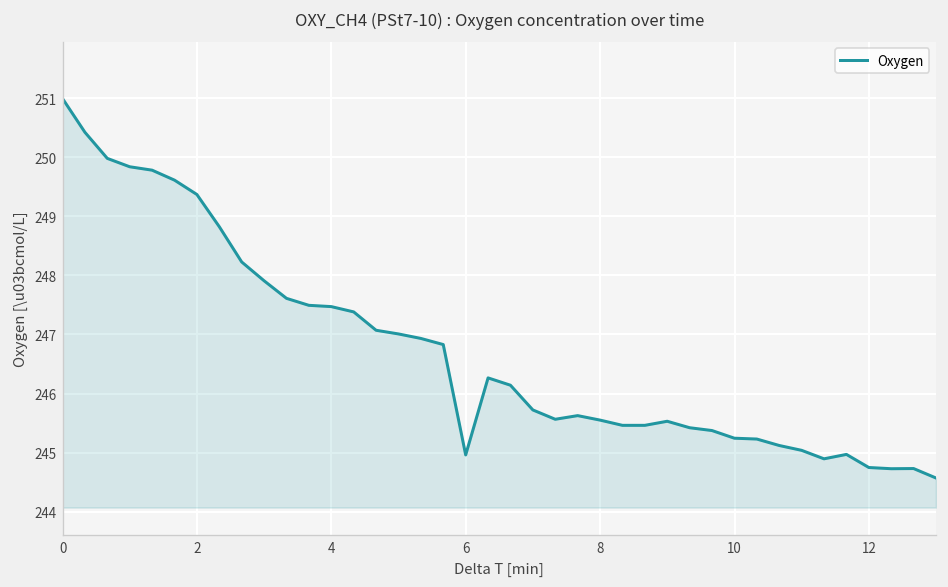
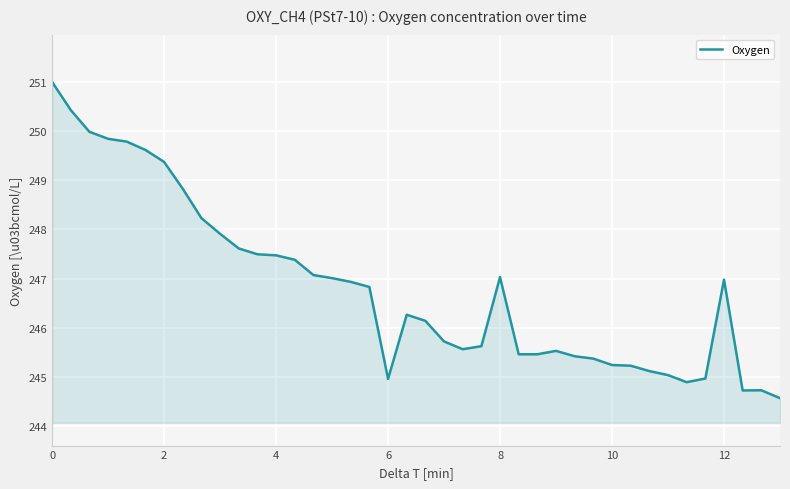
8: 245.6 -> 247.0
12: 244.7 -> 247.0
